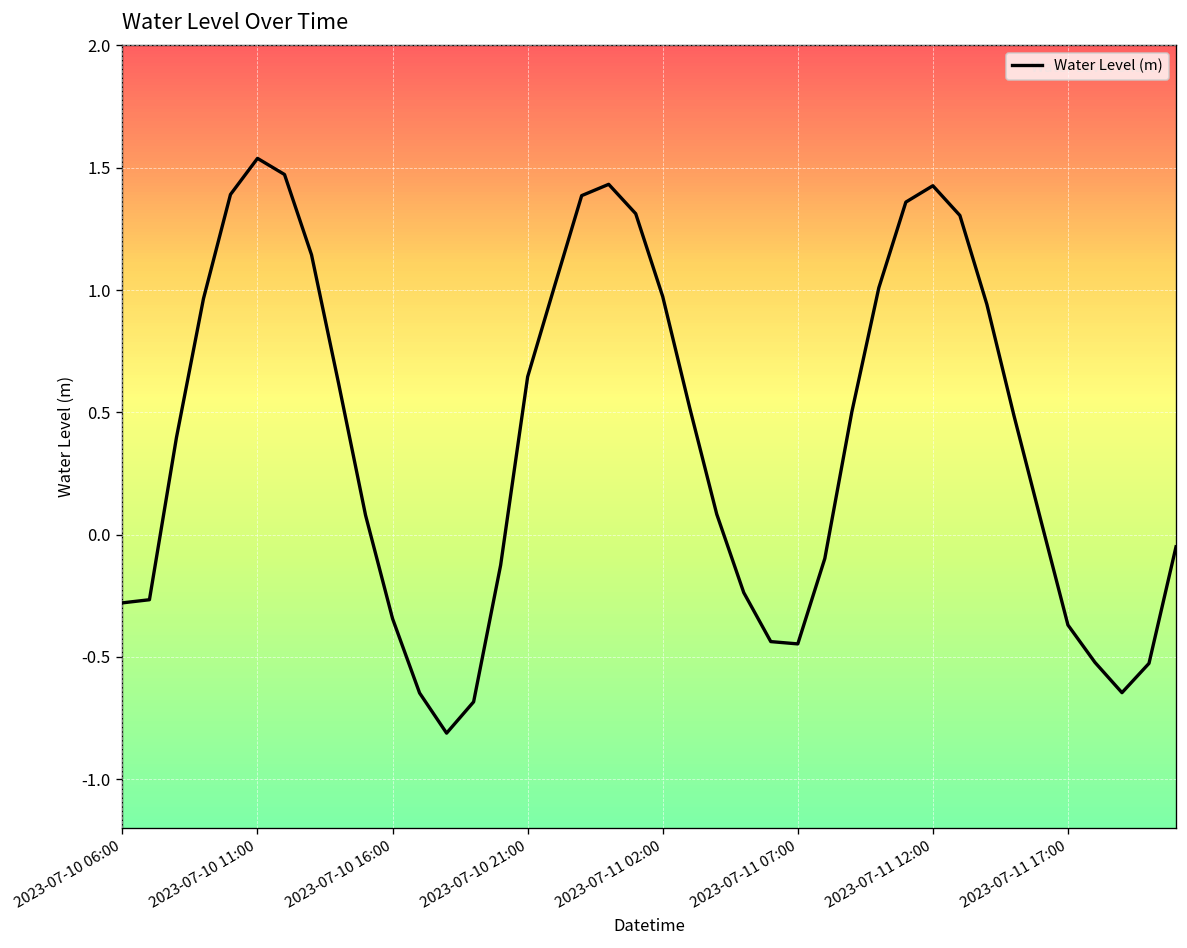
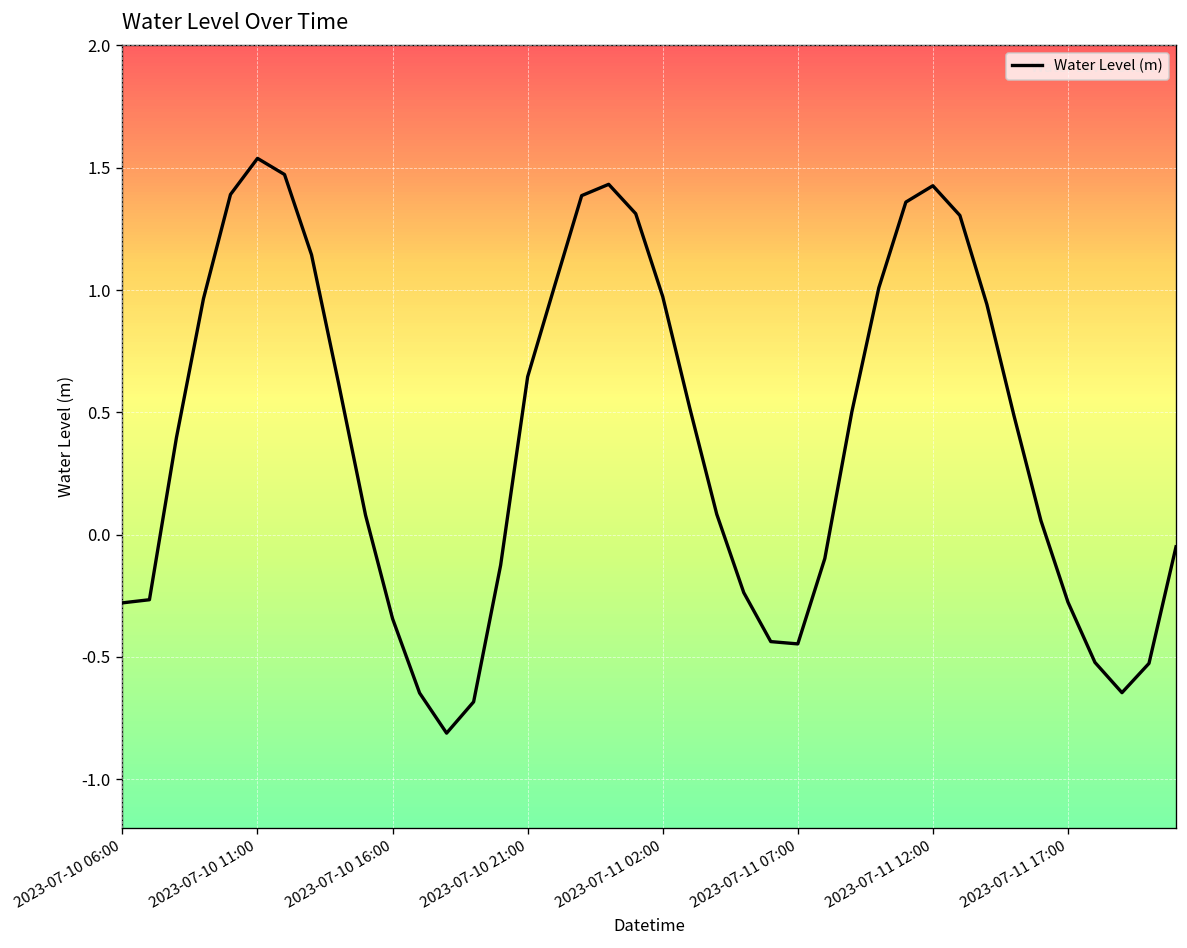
2023-07-11 17:00: -0.37 -> -0.28
